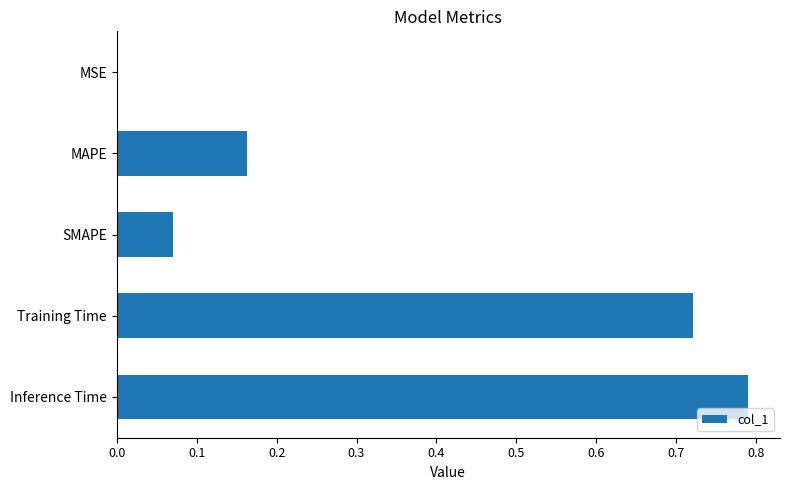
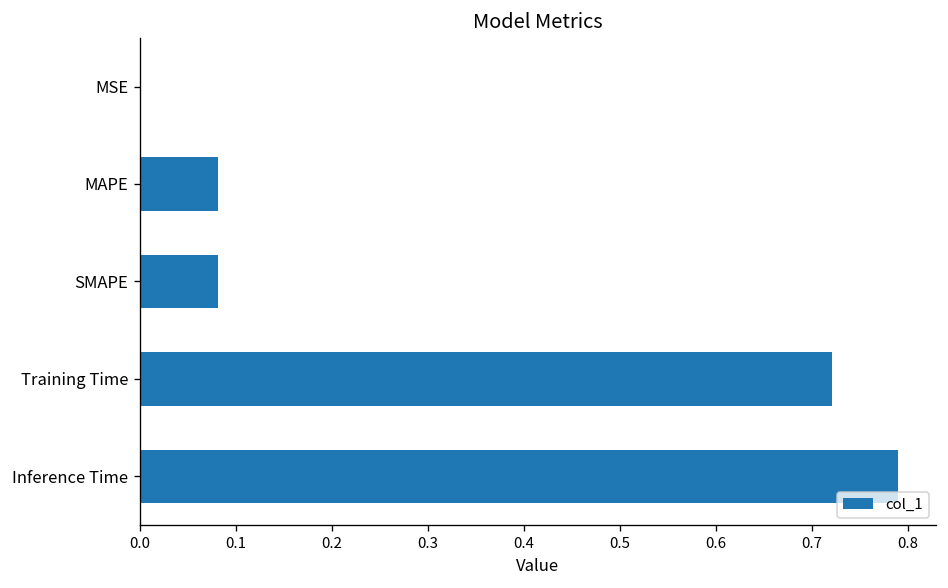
MAPE: 0.16 -> 0.08
SMAPE: 0.07 -> 0.08
